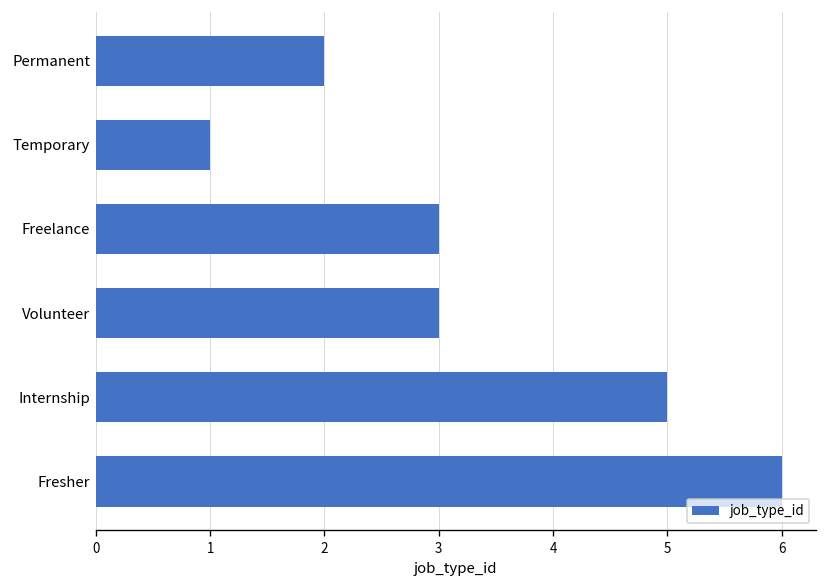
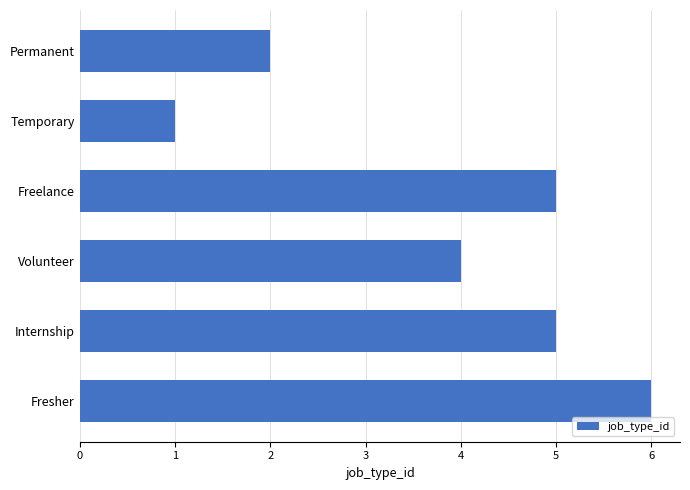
Freelance: 3 -> 5
Volunteer: 3 -> 4
